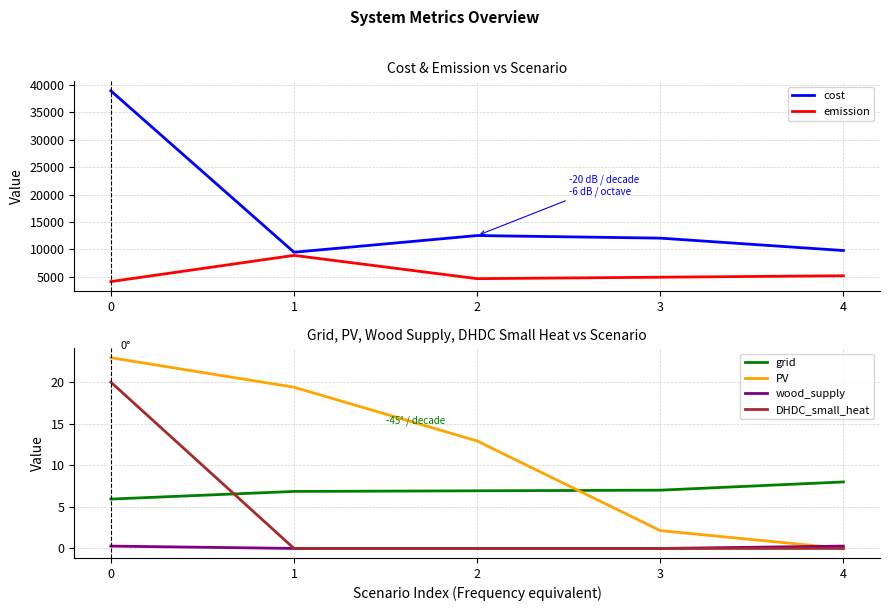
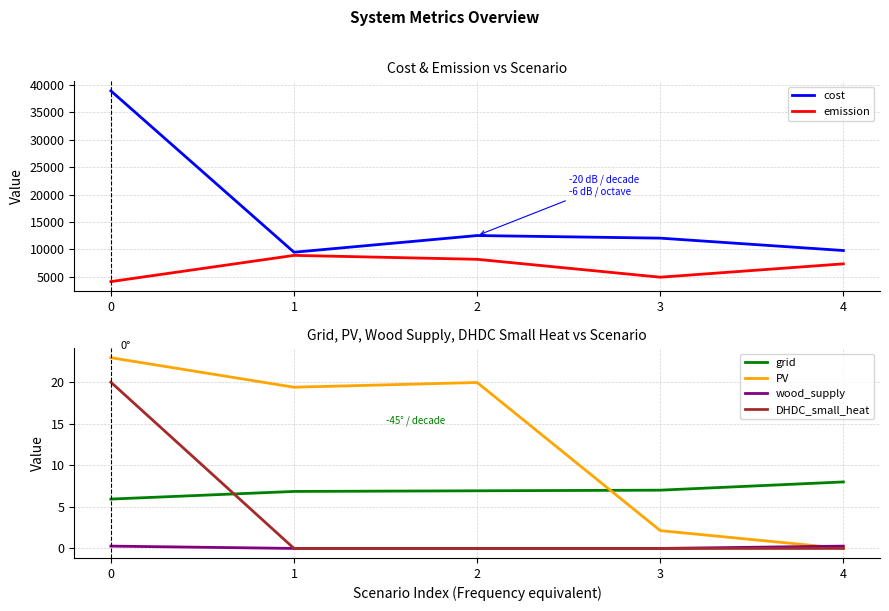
Cost & Emission vs Scenario, emission, 2: 5000 -> 8000
Cost & Emission vs Scenario, emission, 4: 5000 -> 7000
Grid, PV, Wood Supply, DHDC Small Heat vs Scenario, PV, 2: 13 -> 20
